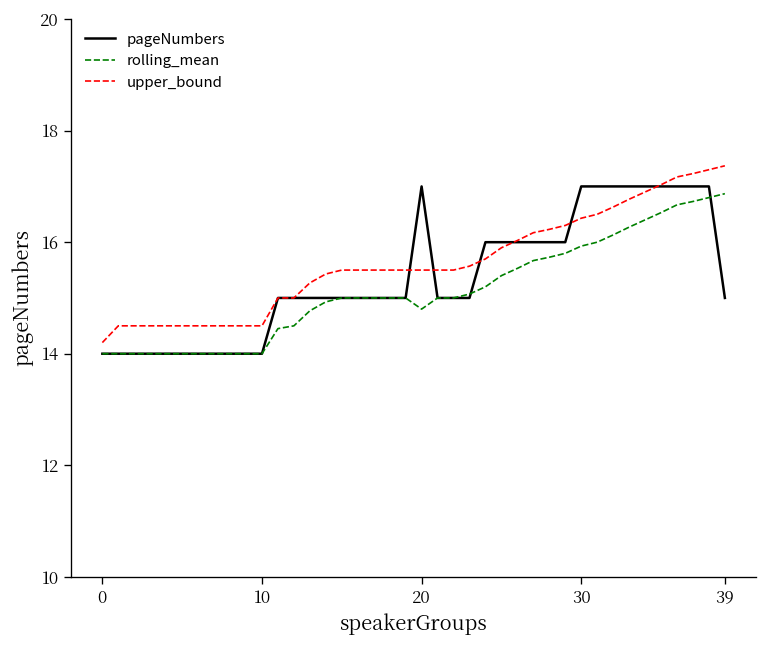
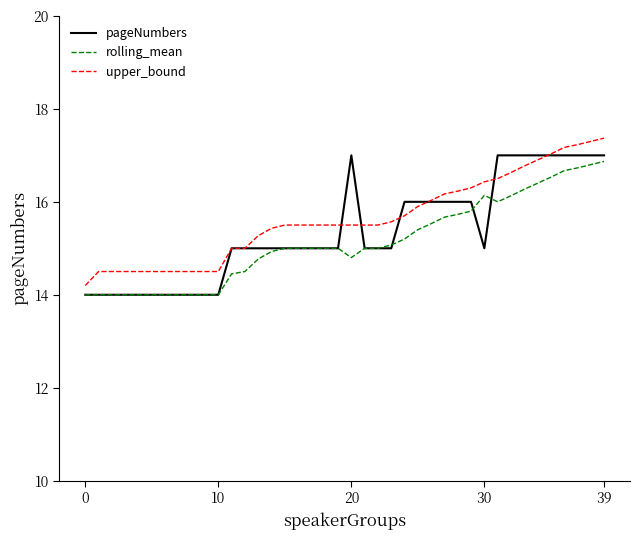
pageNumbers, 30: 17 -> 15
rolling_mean, 30: 15.9 -> 16.1
pageNumbers, 39: 15 -> 17
